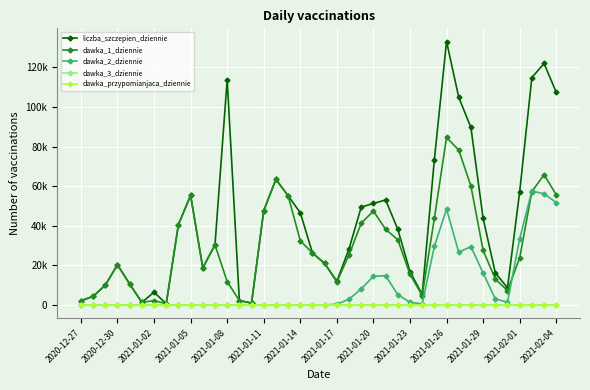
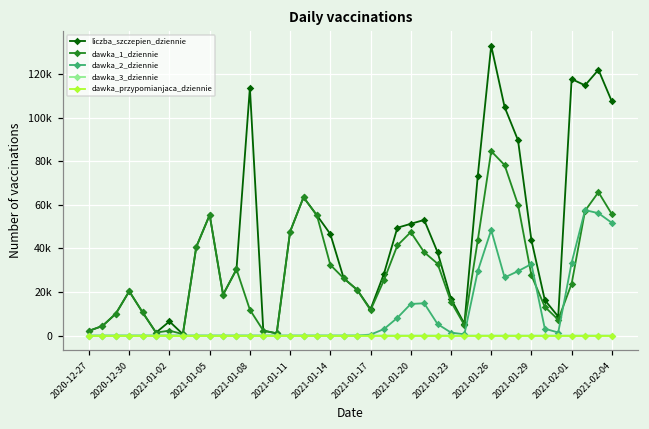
dawka_2_dziennie, 2021-01-29: 16000 -> 33000
liczba_szczepien_dziennie, 2021-02-01: 57000 -> 118000
